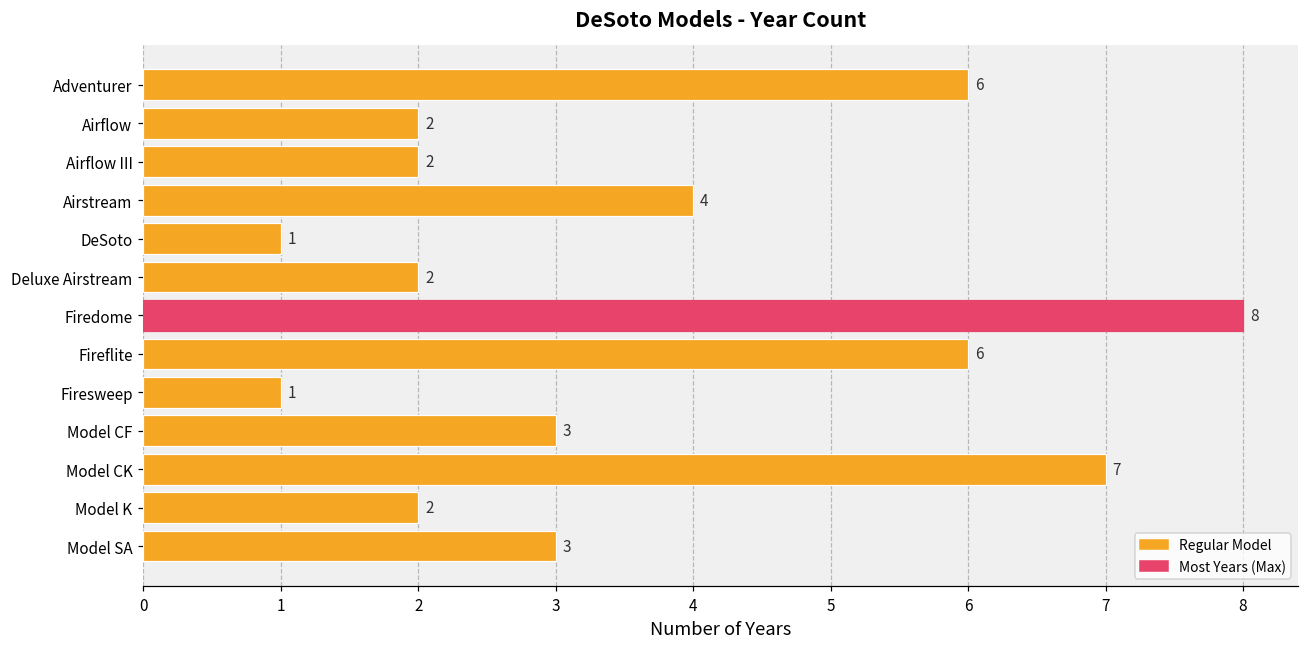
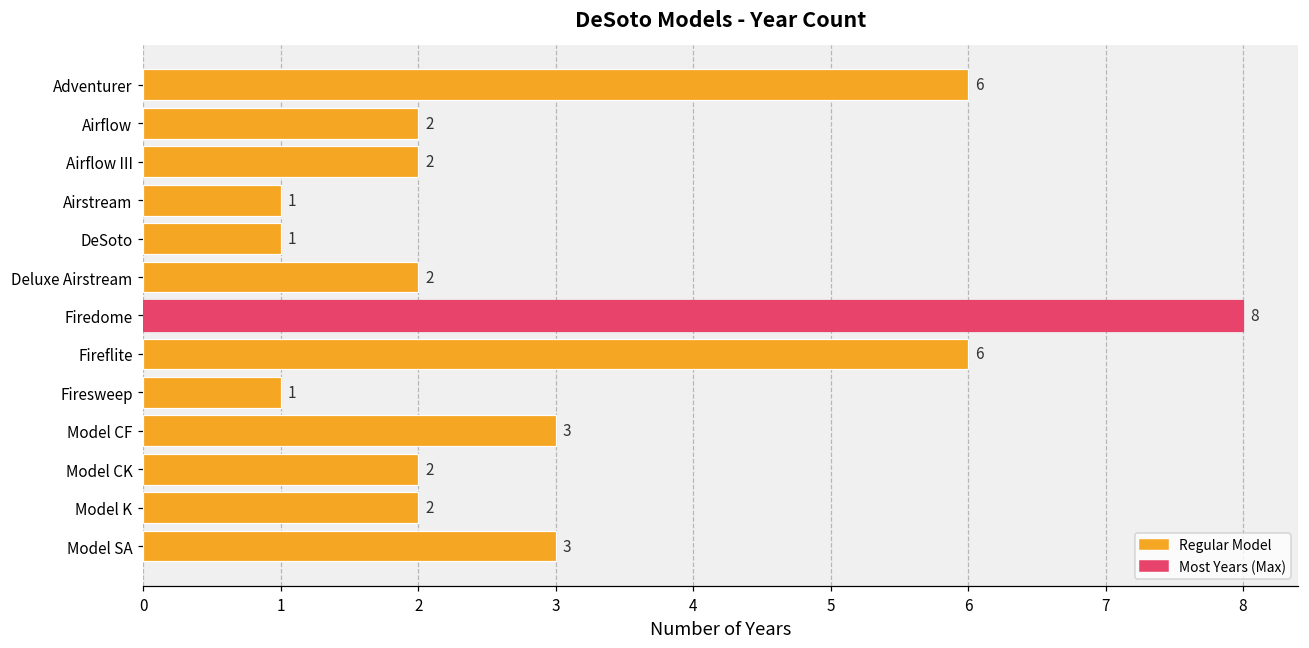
Airstream: 4 -> 1
Model CK: 7 -> 2
